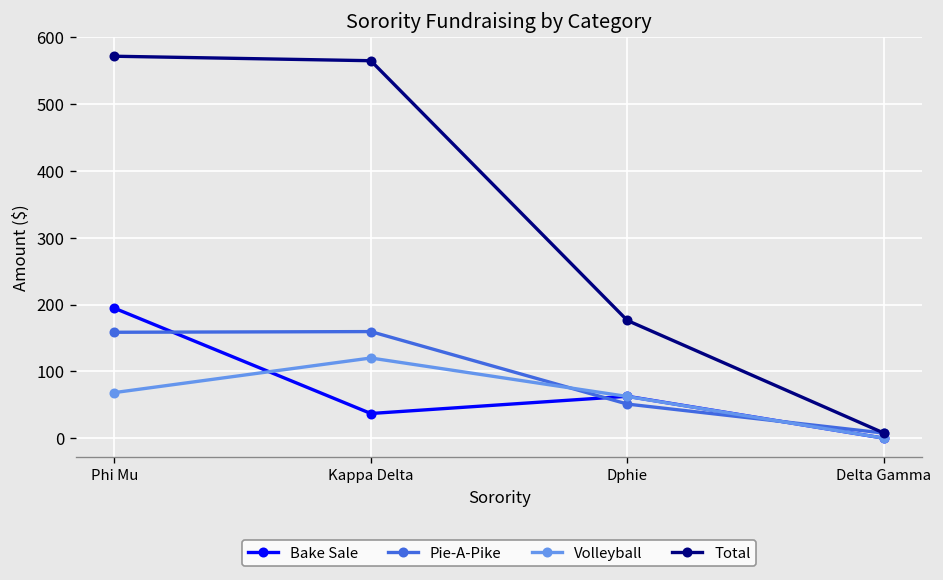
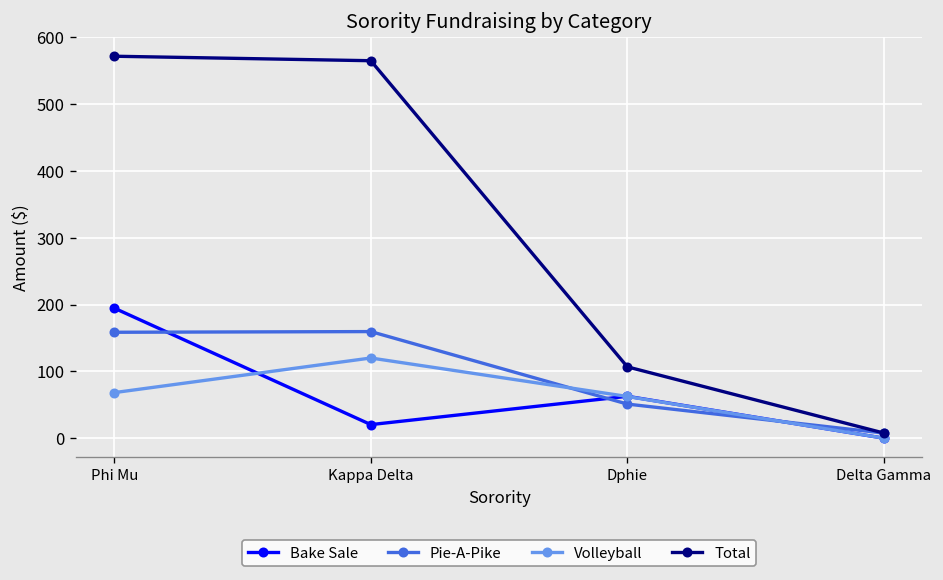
Bake Sale, Kappa Delta: 40 -> 20
Total, Dphie: 180 -> 110
